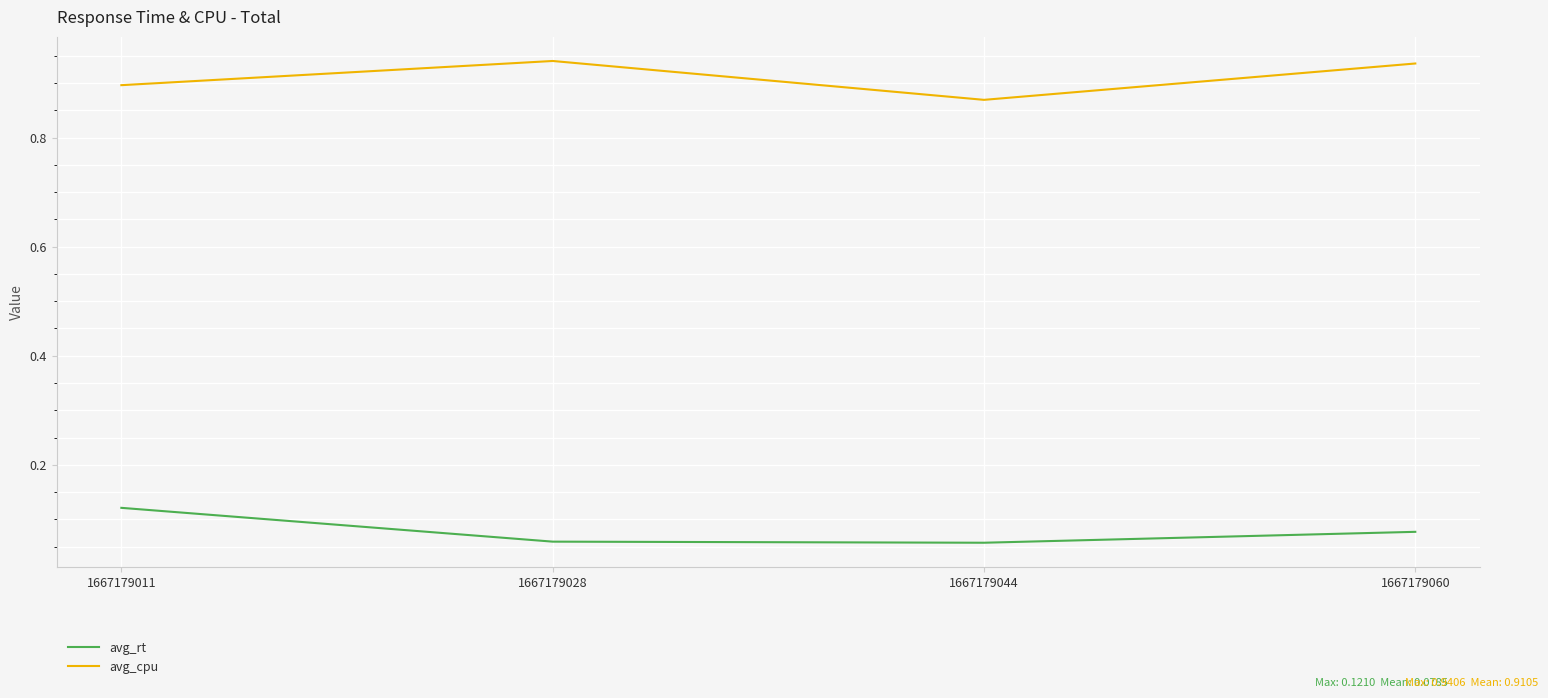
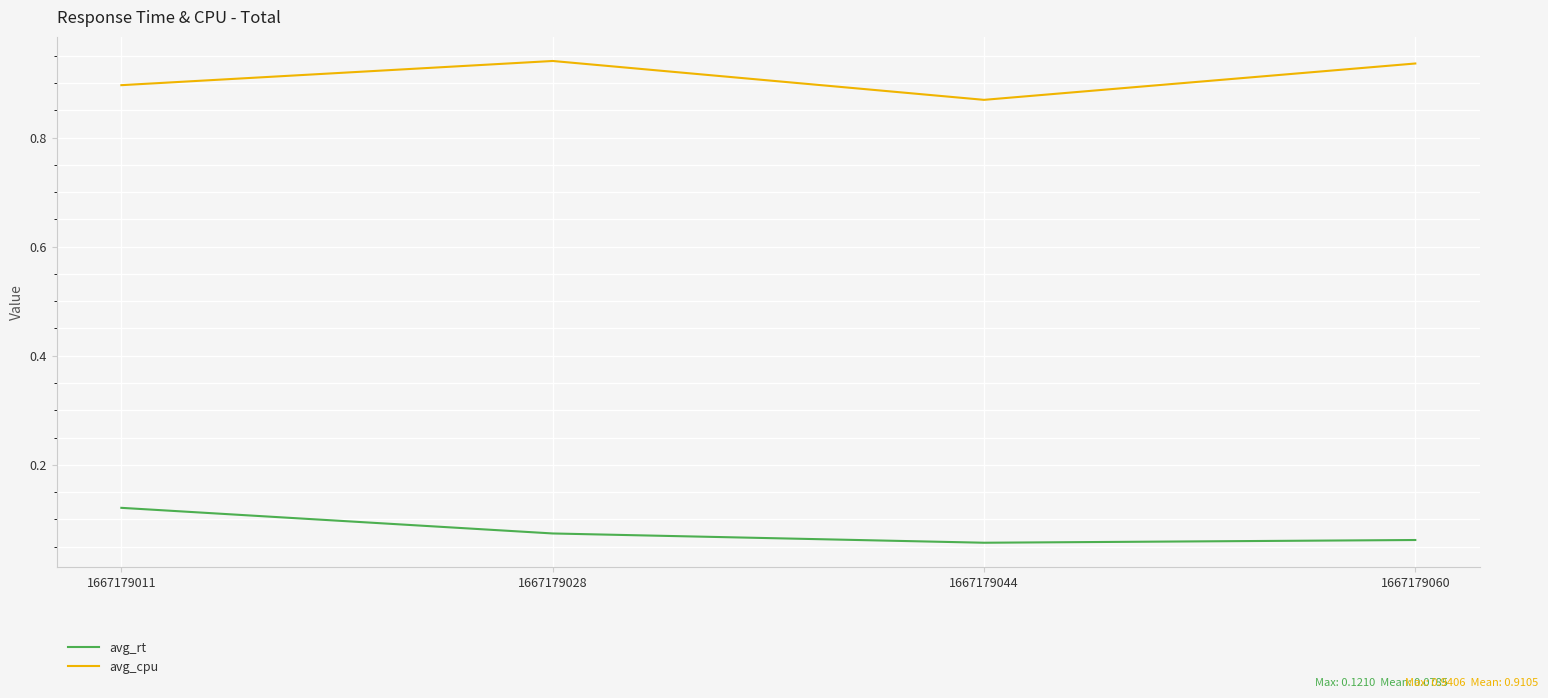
avg_rt, 1667179028: 0.06 -> 0.07
avg_rt, 1667179060: 0.08 -> 0.06
